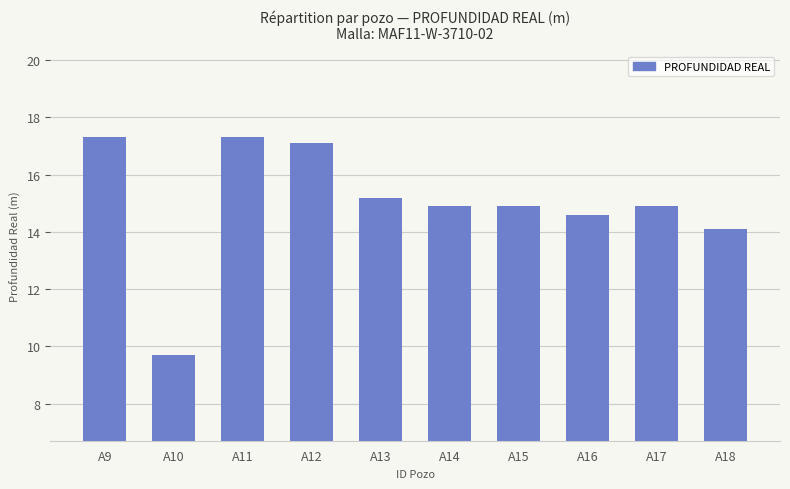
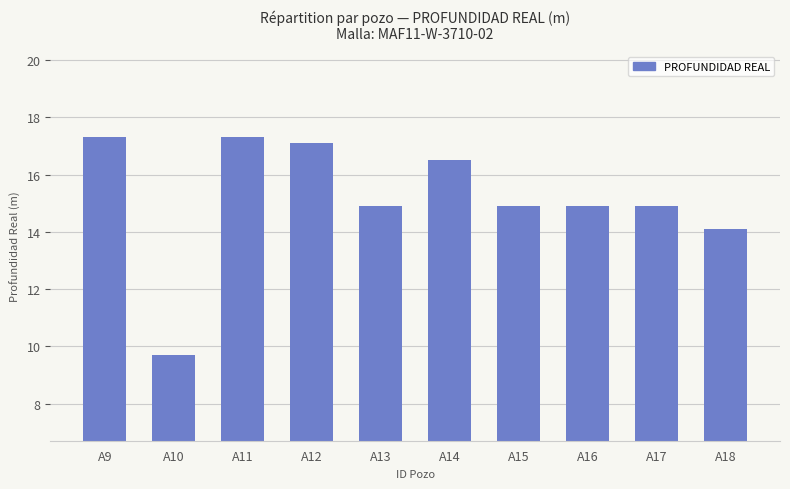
A13: 15.2 -> 14.9
A14: 14.9 -> 16.5
A16: 14.6 -> 14.9
